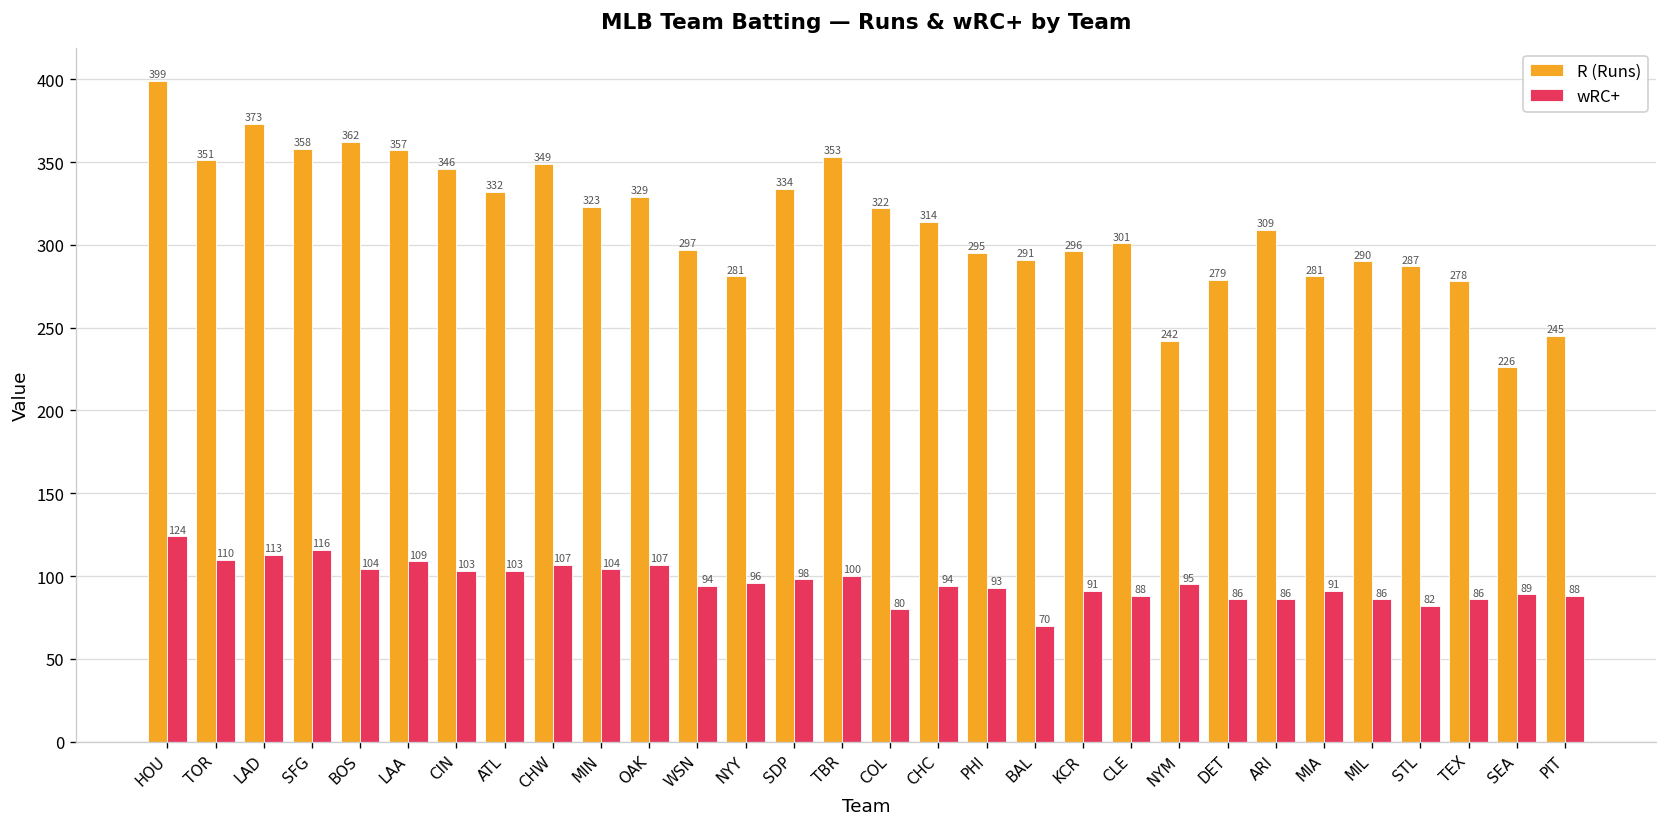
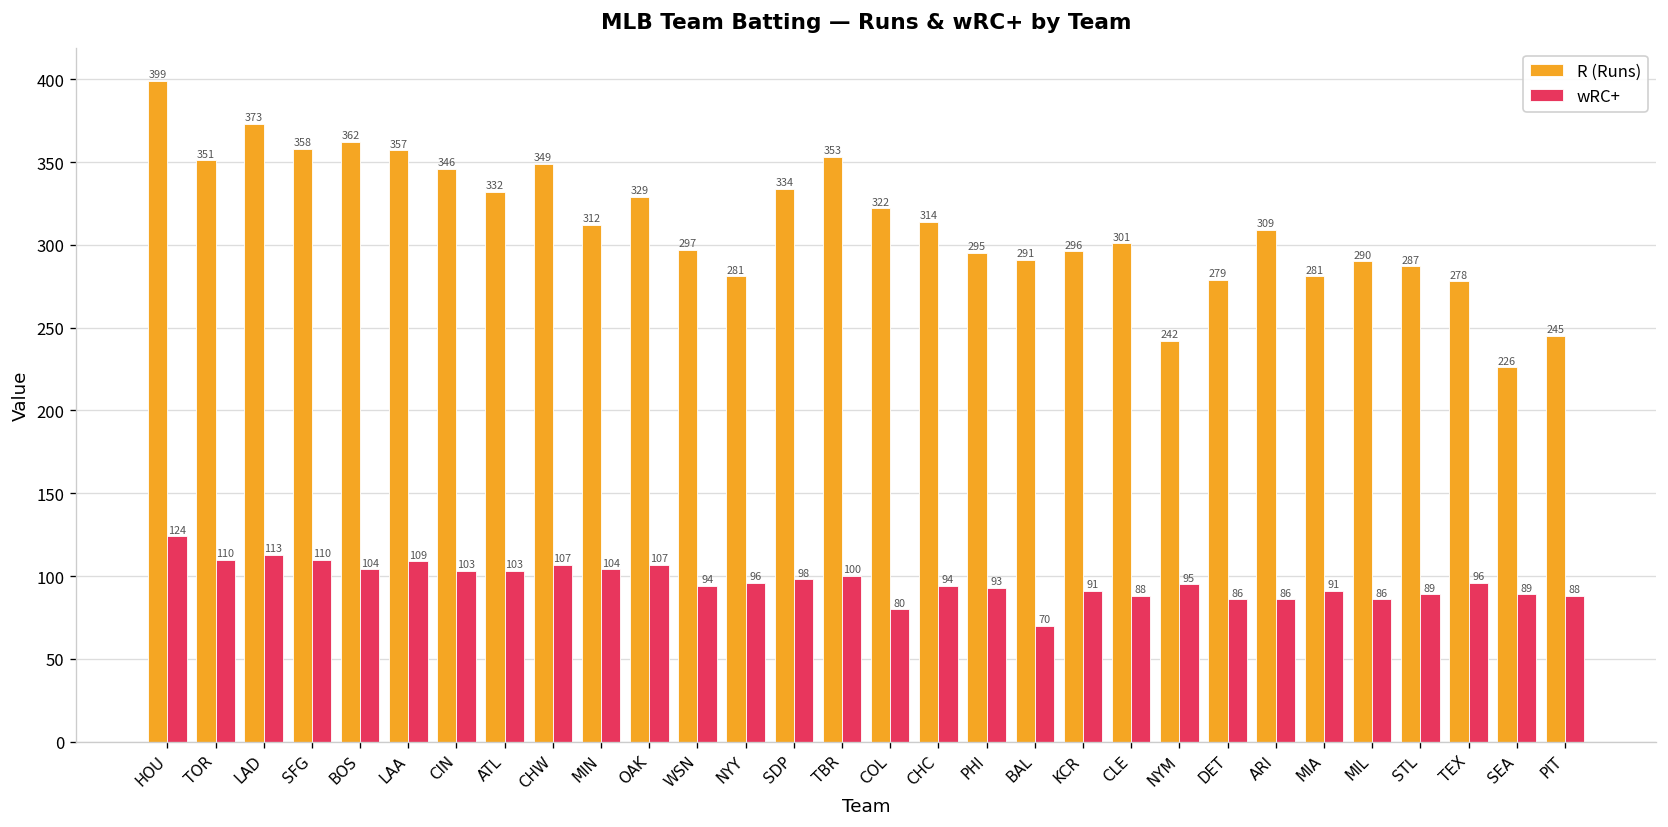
wRC+, SFG: 116 -> 110
R (Runs), MIN: 323 -> 312
wRC+, STL: 82 -> 89
wRC+, TEX: 86 -> 96
